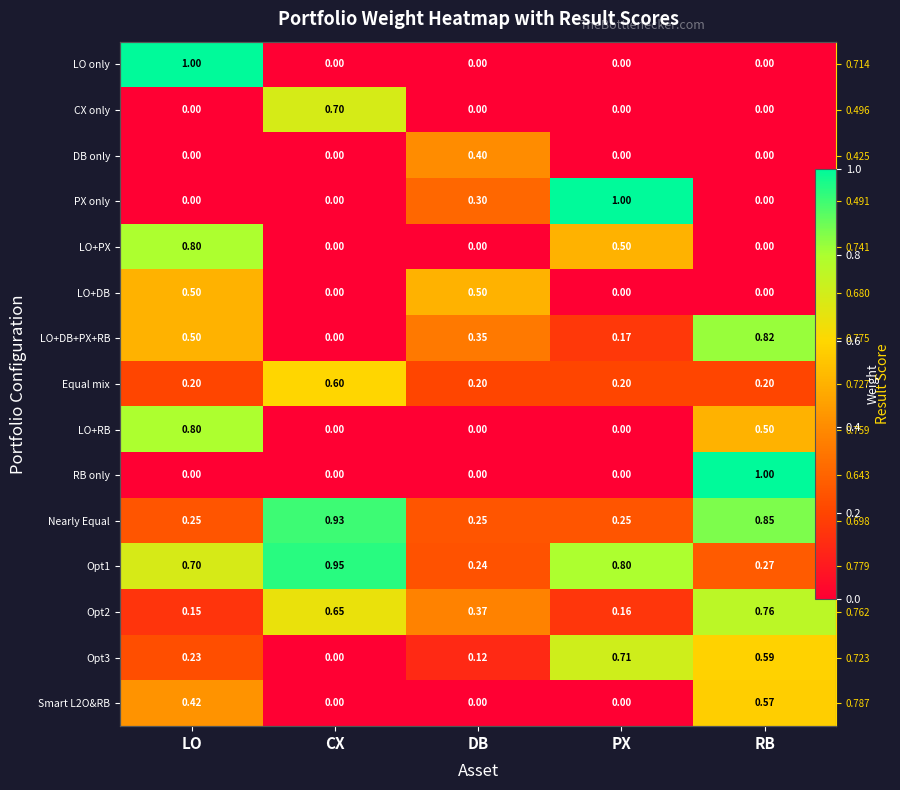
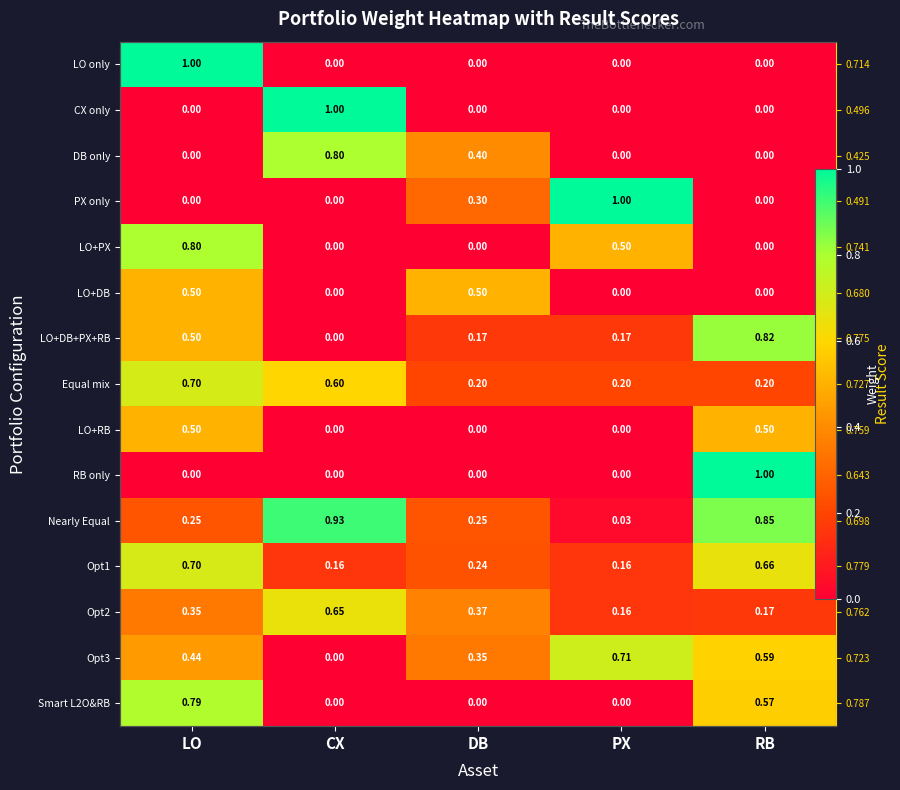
CX only, CX: 0.70 -> 1.00
DB only, CX: 0.00 -> 0.80
LO+DB+PX+RB, DB: 0.35 -> 0.17
Equal mix, LO: 0.20 -> 0.70
LO+RB, LO: 0.80 -> 0.50
Nearly Equal, PX: 0.25 -> 0.03
Opt1, CX: 0.95 -> 0.16
Opt1, PX: 0.80 -> 0.16
Opt1, RB: 0.27 -> 0.66
Opt2, LO: 0.15 -> 0.35
Opt2, RB: 0.76 -> 0.17
Opt3, LO: 0.23 -> 0.44
Opt3, DB: 0.12 -> 0.35
Smart L2O&RB, LO: 0.42 -> 0.79
